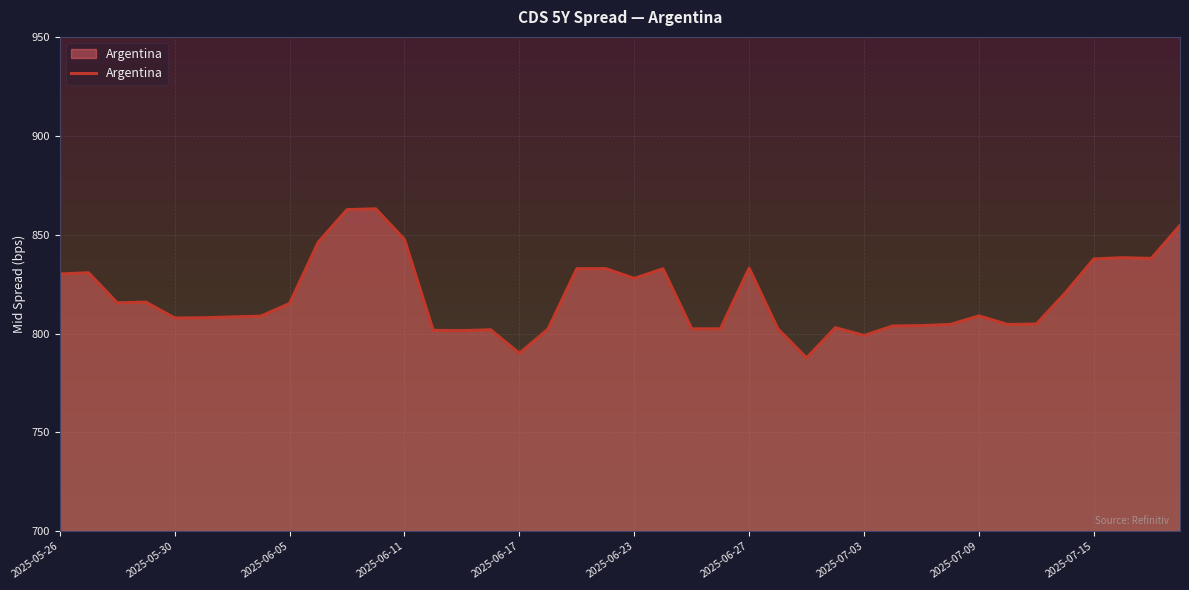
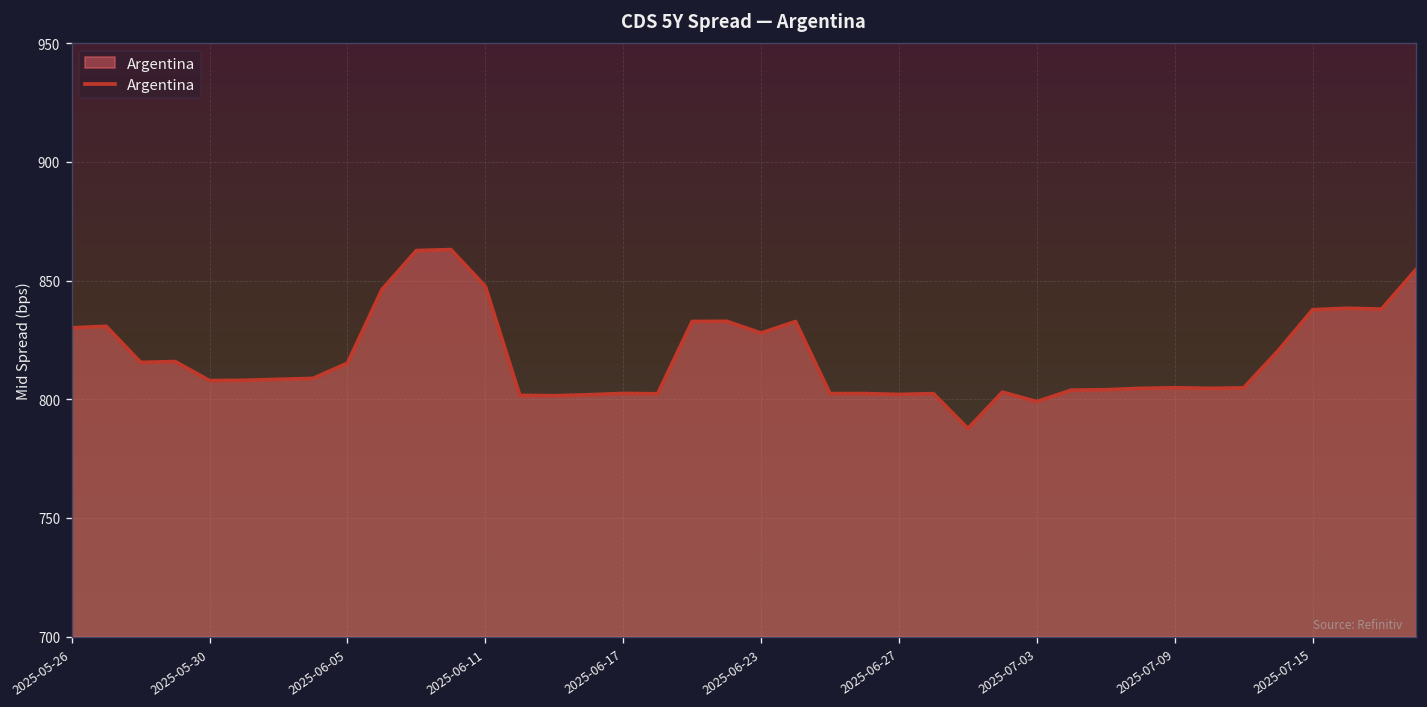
2025-06-17: 790 -> 802
2025-06-27: 833 -> 802
2025-07-09: 809 -> 805
